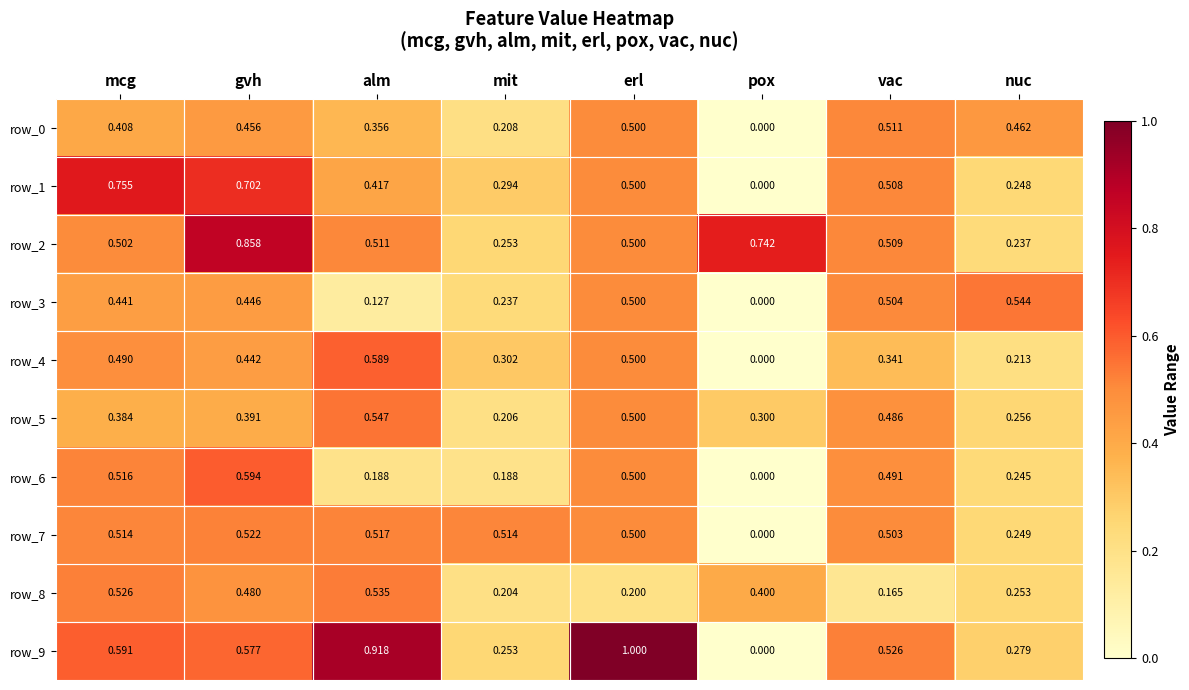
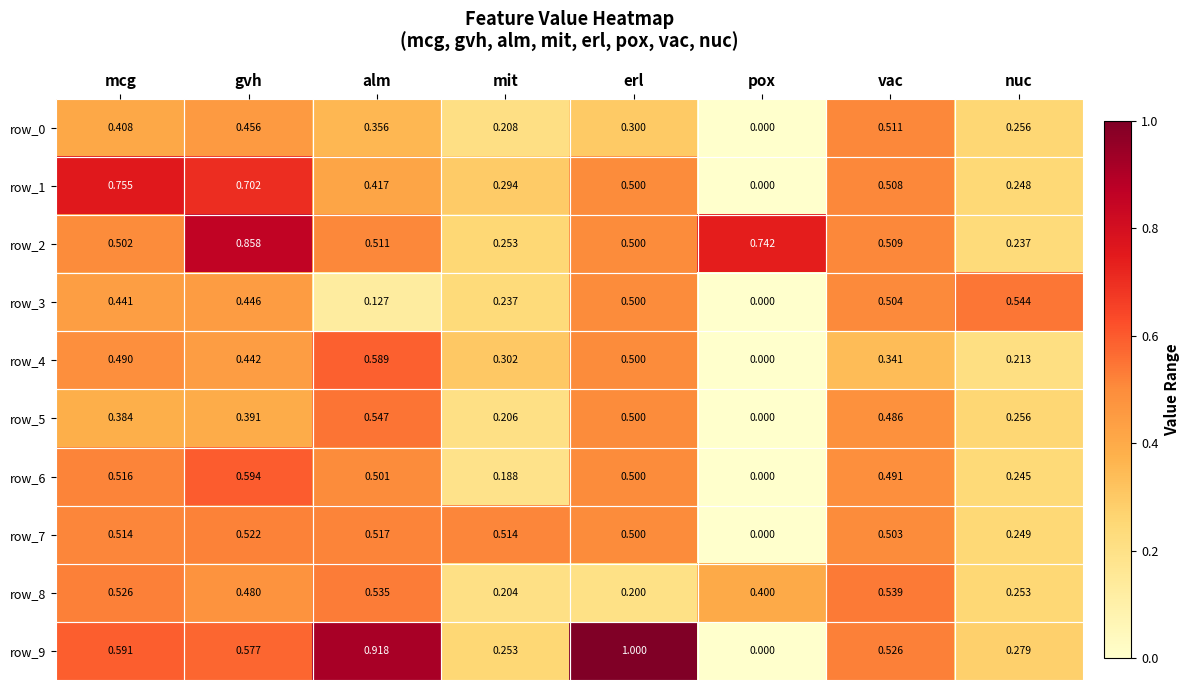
row_0, erl: 0.500 -> 0.300
row_0, nuc: 0.462 -> 0.256
row_5, pox: 0.300 -> 0.000
row_6, alm: 0.188 -> 0.501
row_8, vac: 0.165 -> 0.539
